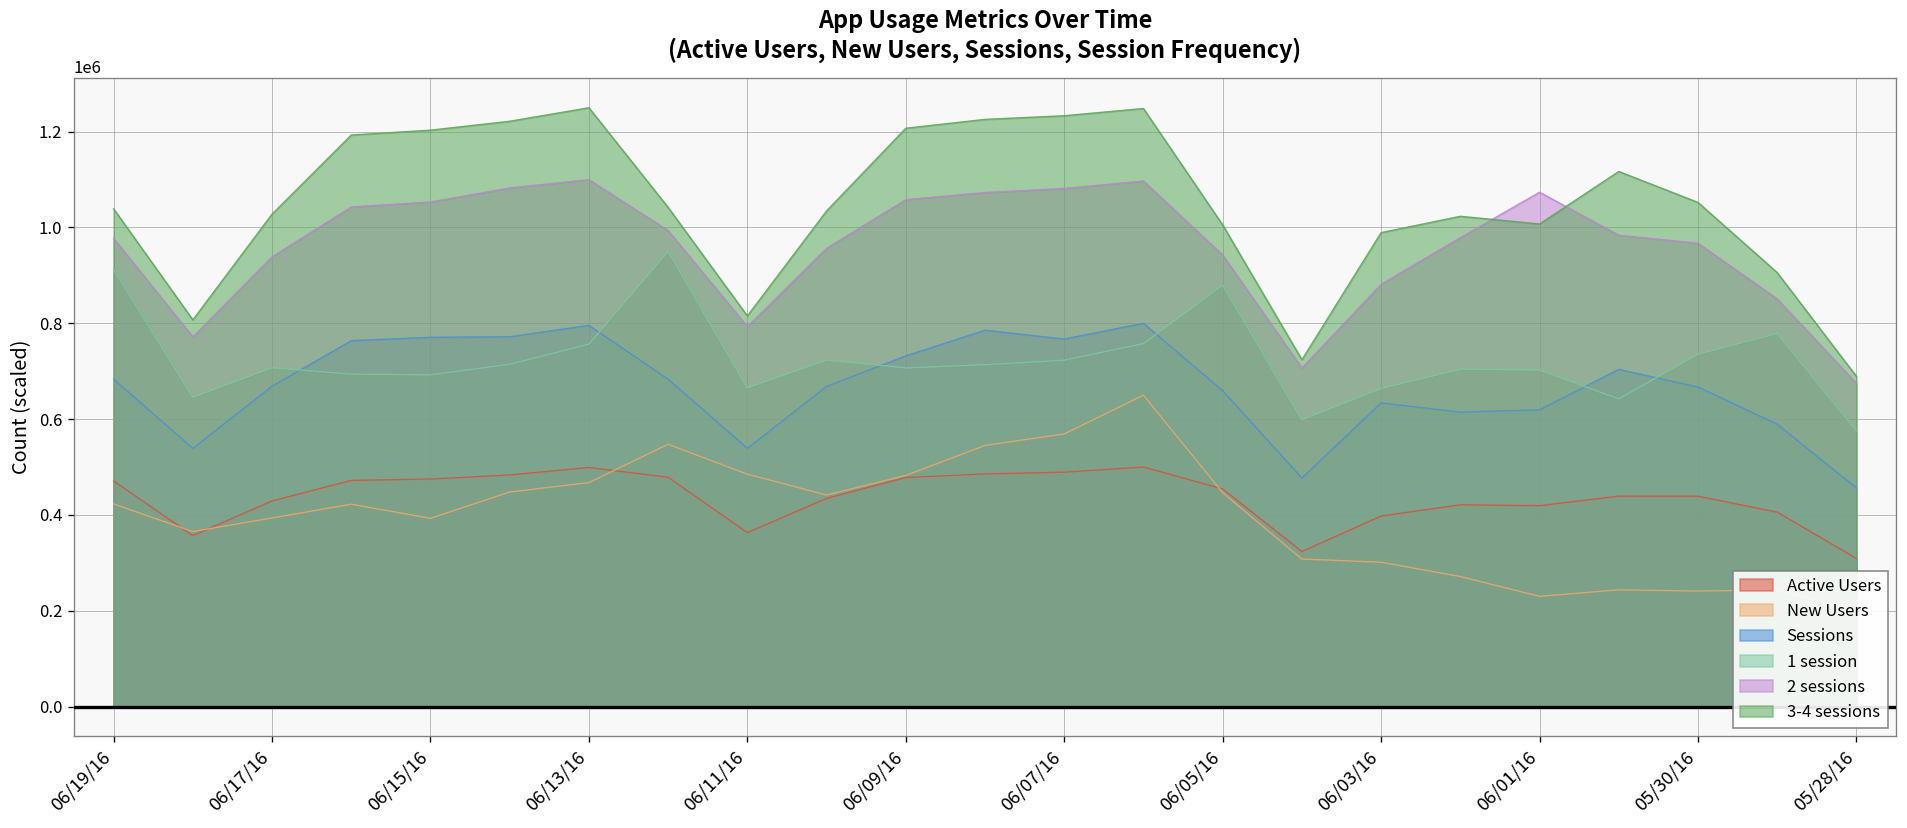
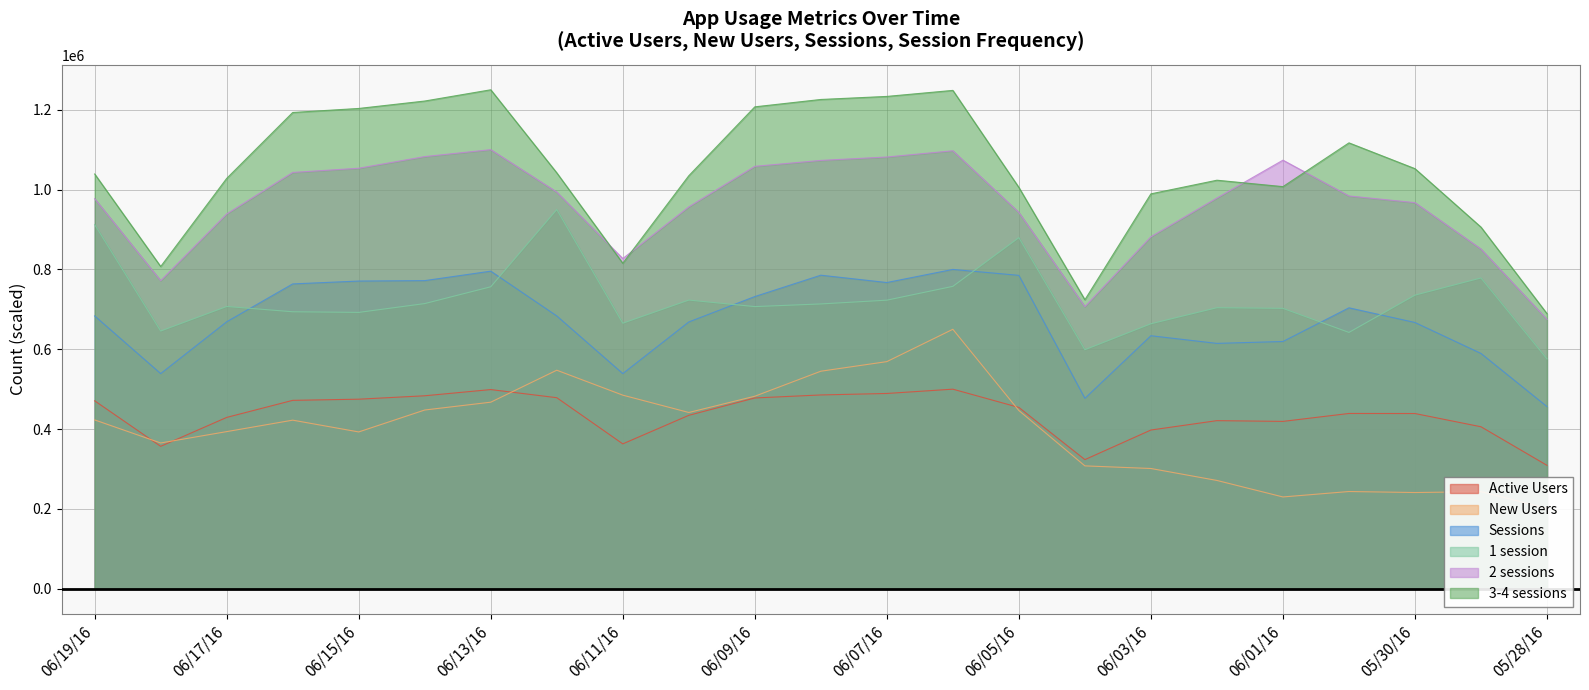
2 sessions, 06/11/16: 790000 -> 830000
Sessions, 06/05/16: 660000 -> 790000
